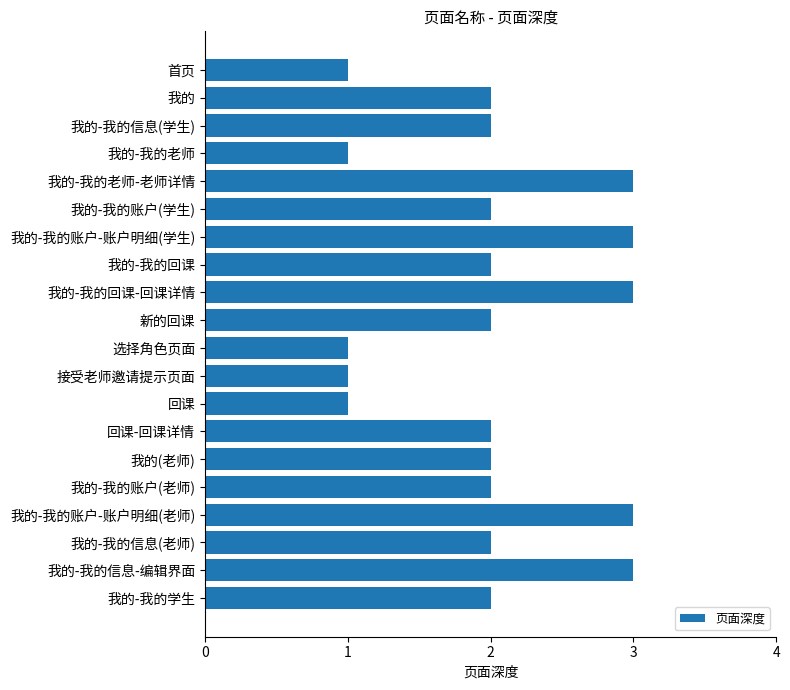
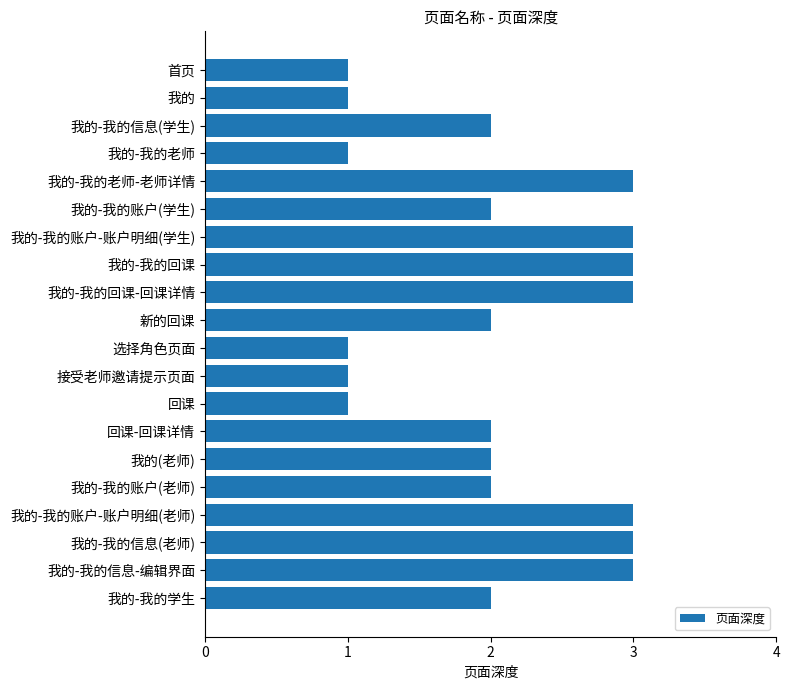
我的: 2 -> 1
我的-我的回课: 2 -> 3
我的-我的信息(老师): 2 -> 3
